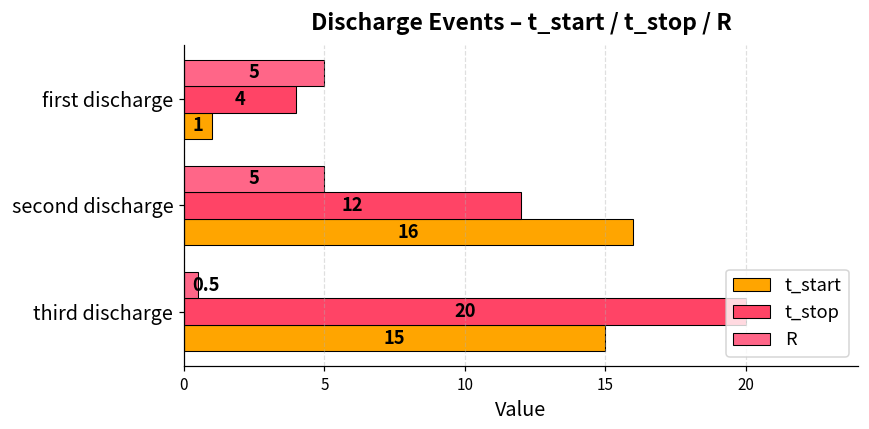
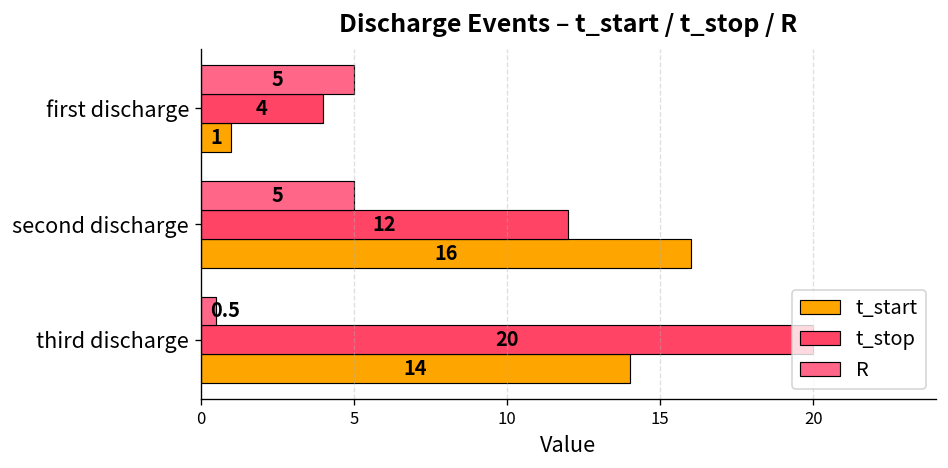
t_start, third discharge: 15 -> 14
